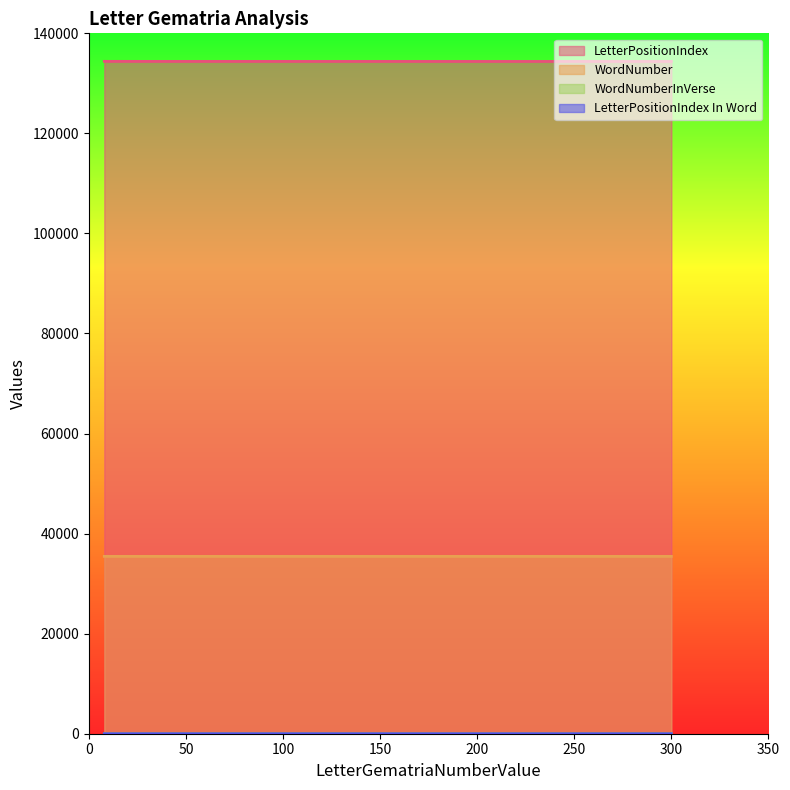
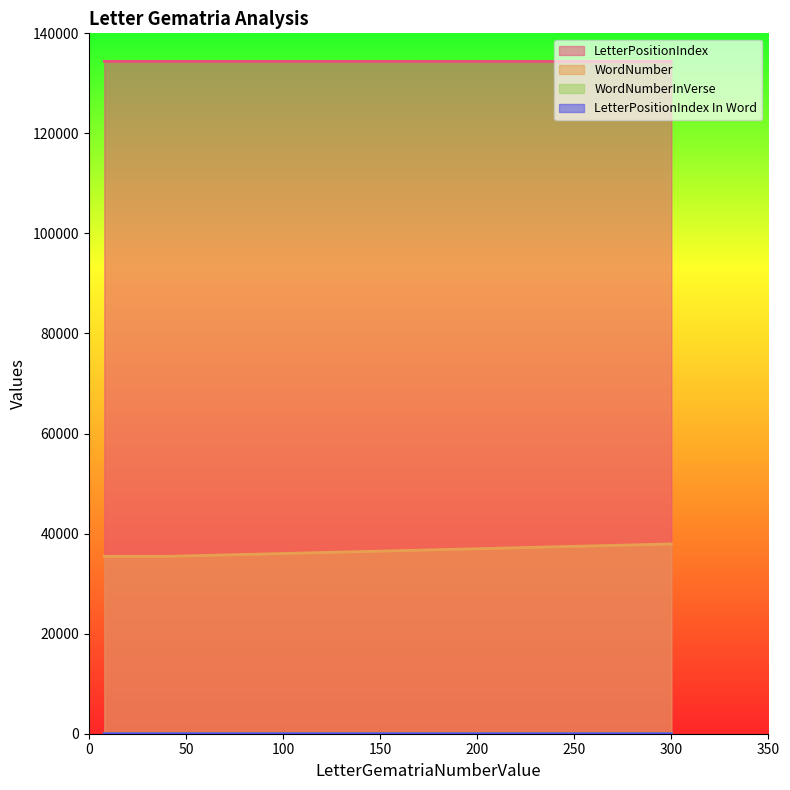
WordNumber, 300: 35000 -> 38000
